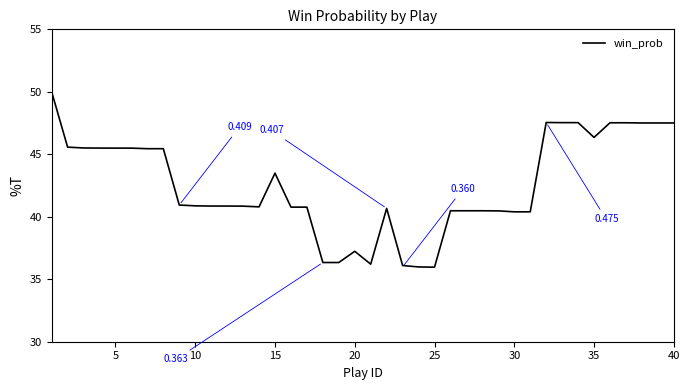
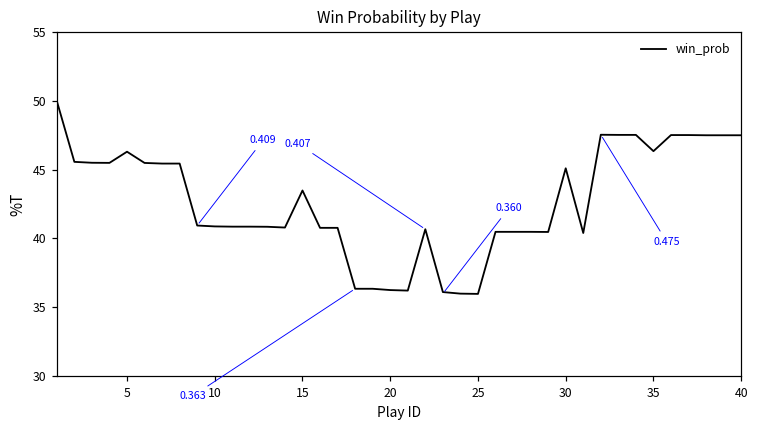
5: 45.5 -> 46.3
20: 37.2 -> 36.2
30: 40.4 -> 45.1
